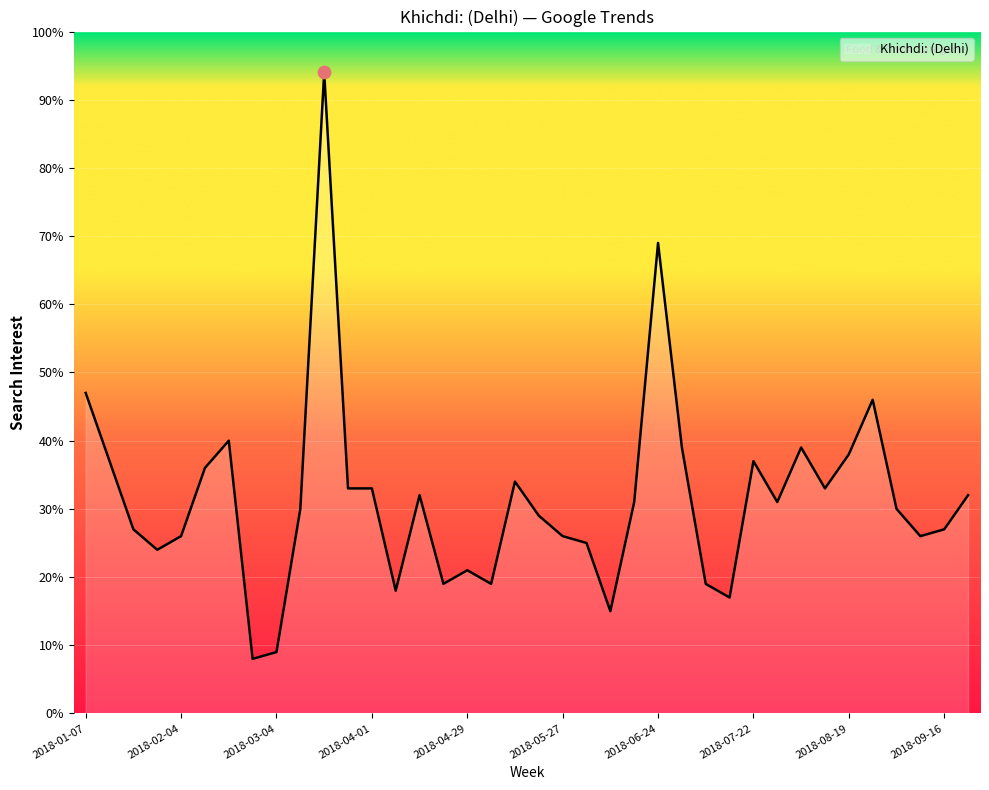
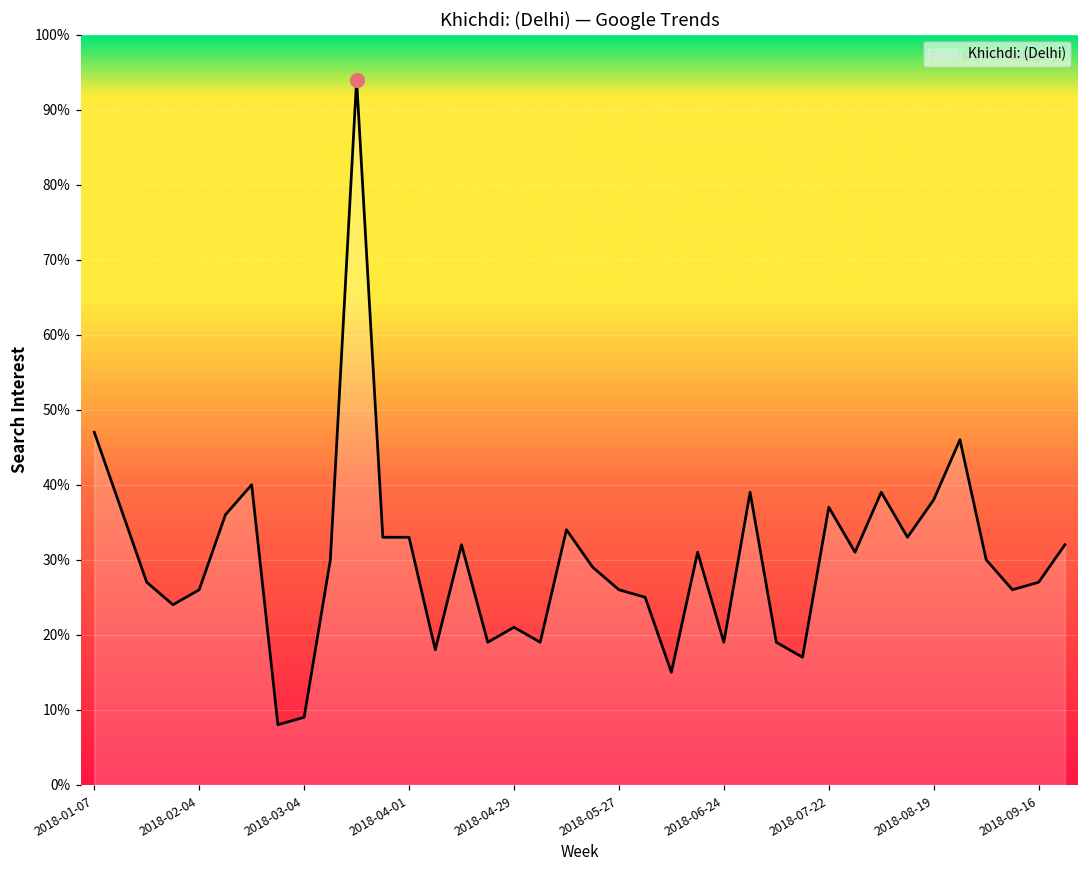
Khichdi: (Delhi), 2018-06-24: 69% -> 19%
